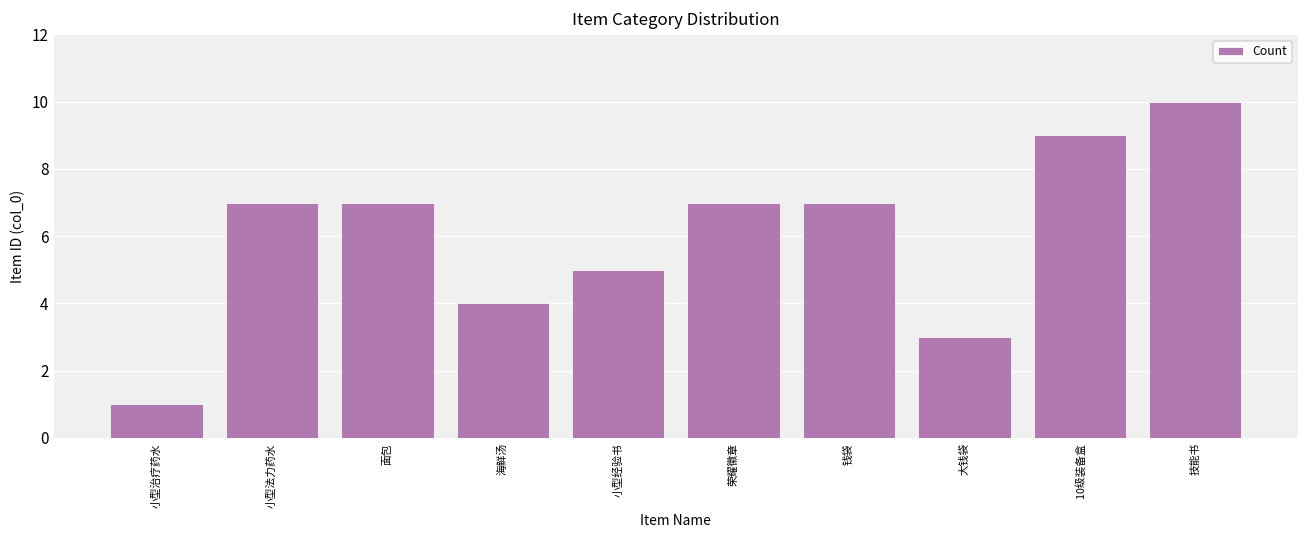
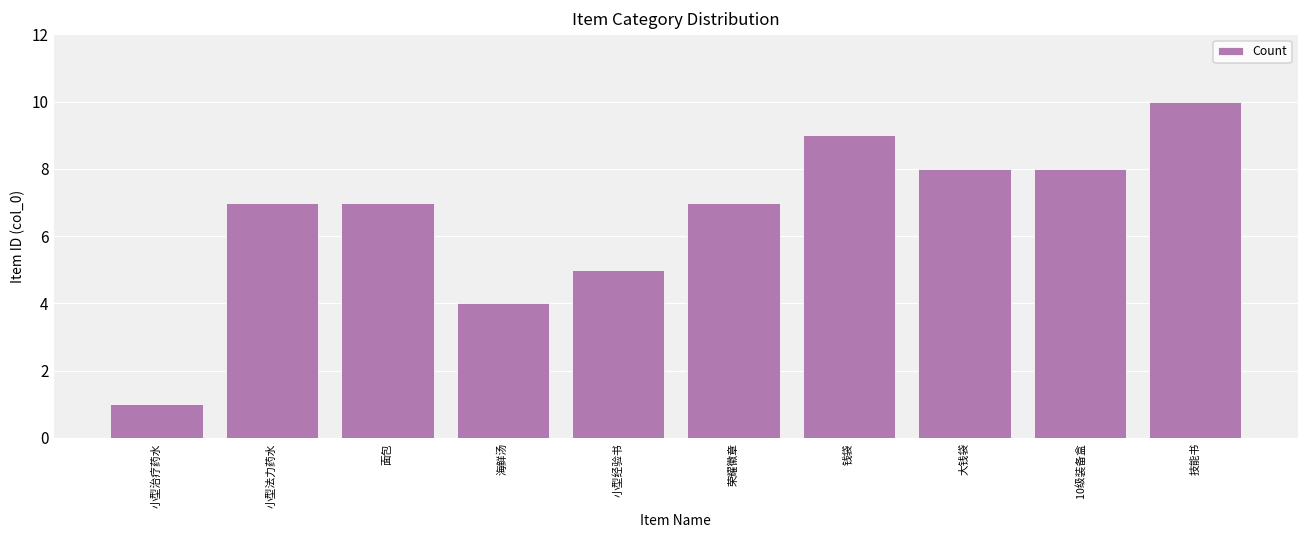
钱袋: 7 -> 9
大钱袋: 3 -> 8
10级装备盒: 9 -> 8
